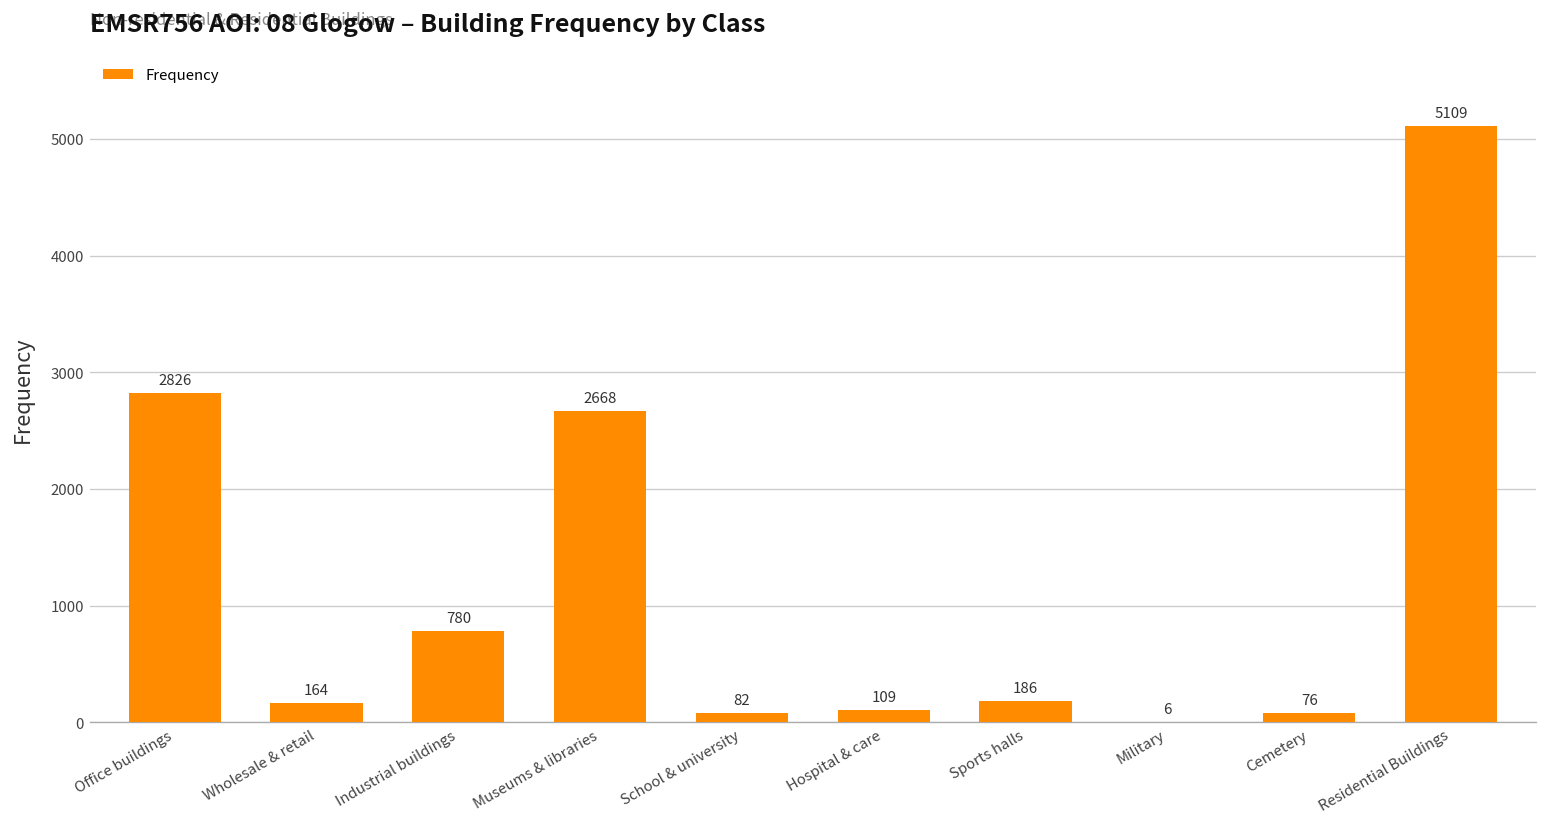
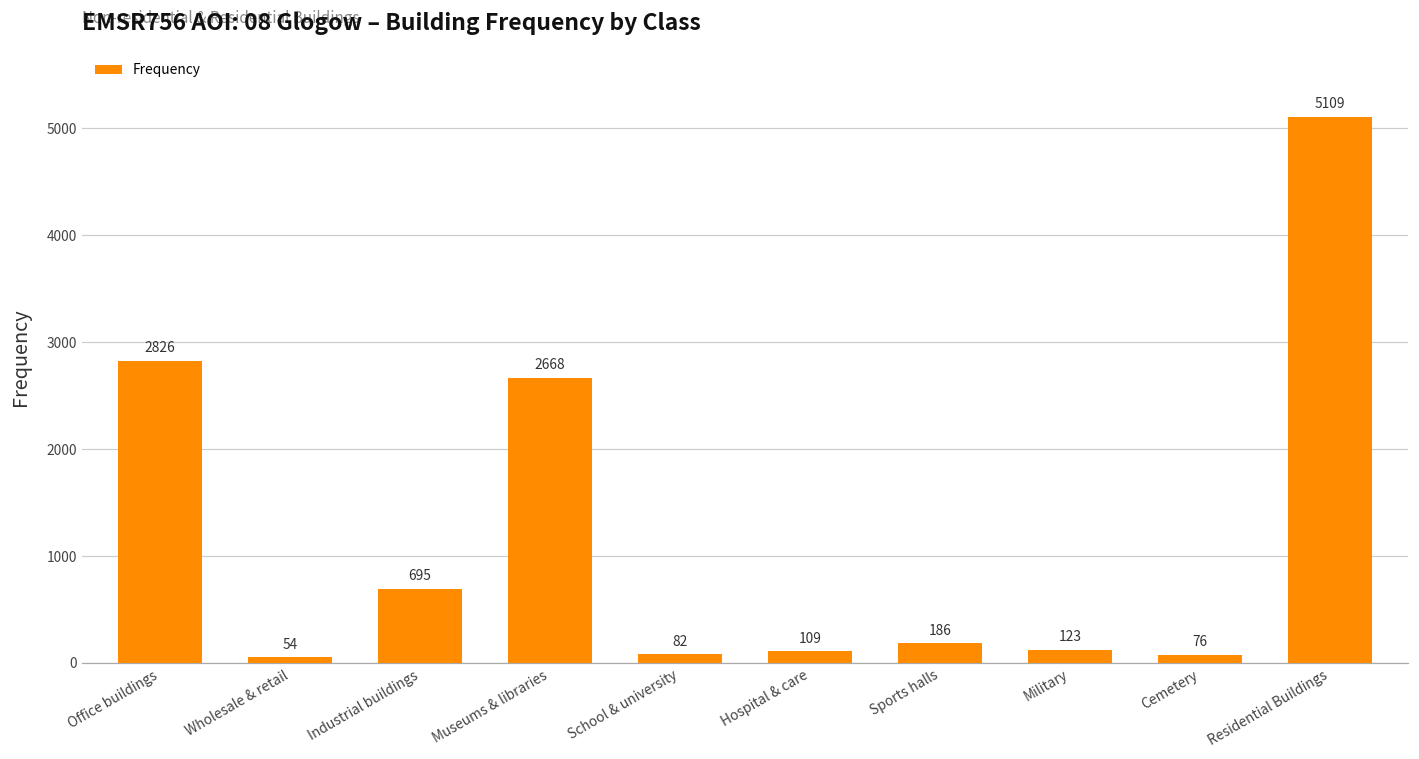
Wholesale & retail: 164 -> 54
Industrial buildings: 780 -> 695
Military: 6 -> 123
